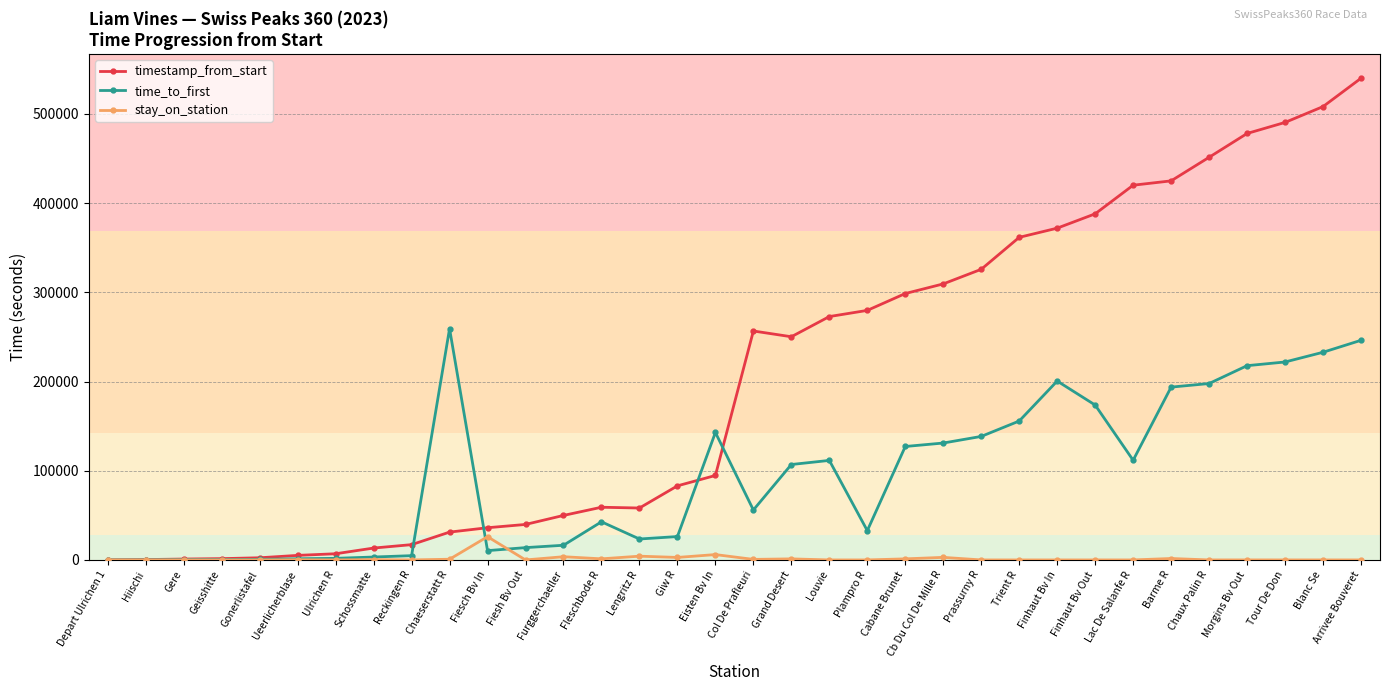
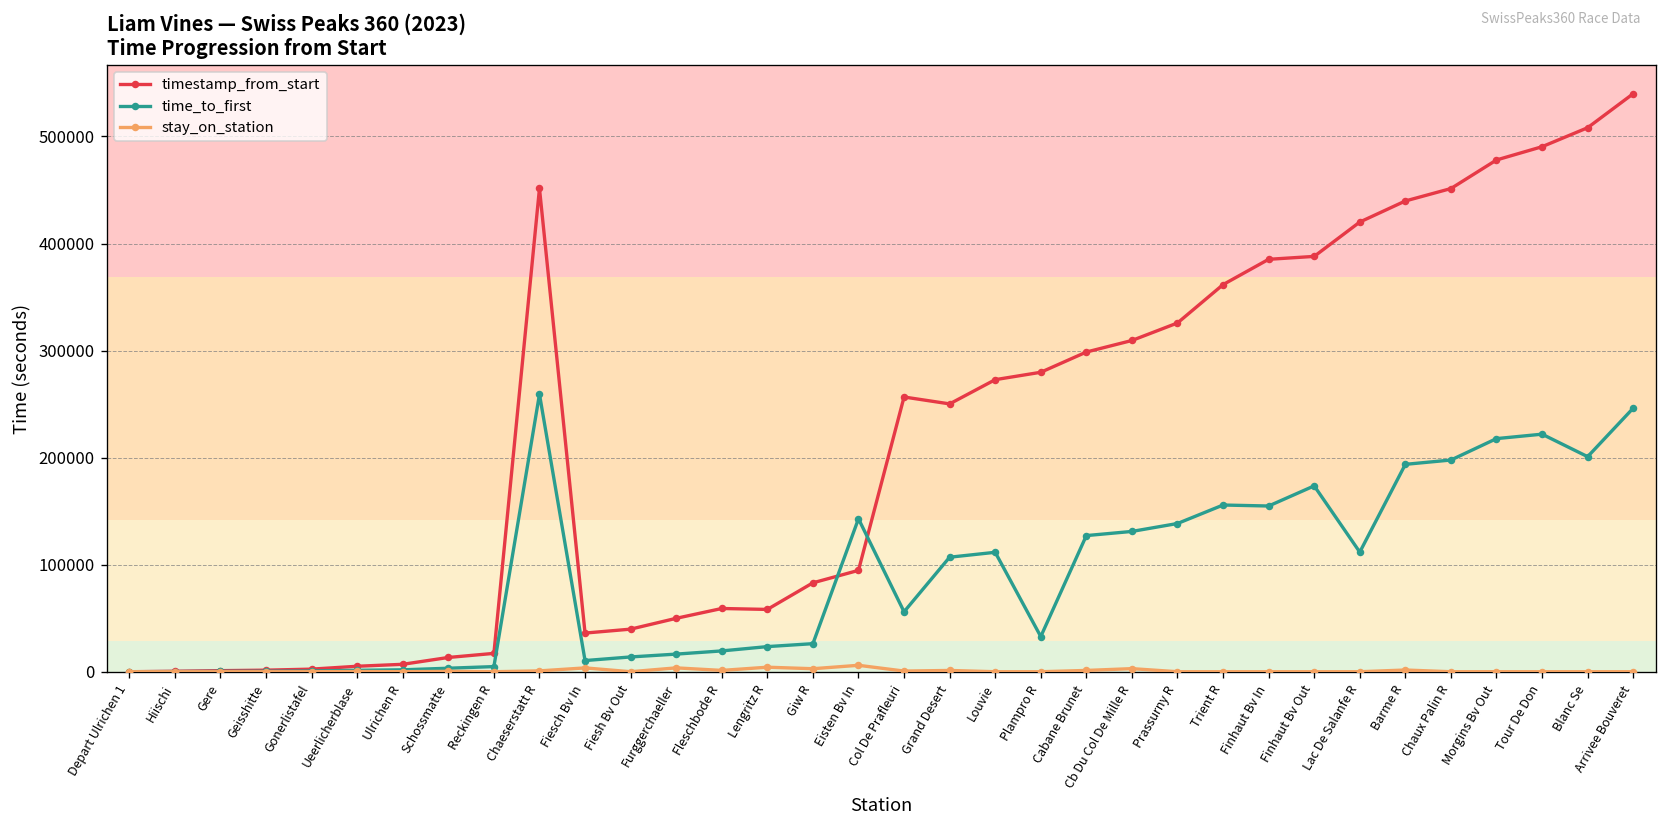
timestamp_from_start, Chaeserstatt R: 30000 -> 450000
stay_on_station, Fiesch Bv In: 30000 -> 0
time_to_first, Fleschbode R: 40000 -> 20000
timestamp_from_start, Finhaut Bv In: 370000 -> 390000
time_to_first, Finhaut Bv In: 200000 -> 150000
timestamp_from_start, Barme R: 420000 -> 440000
time_to_first, Blanc Se: 230000 -> 200000
